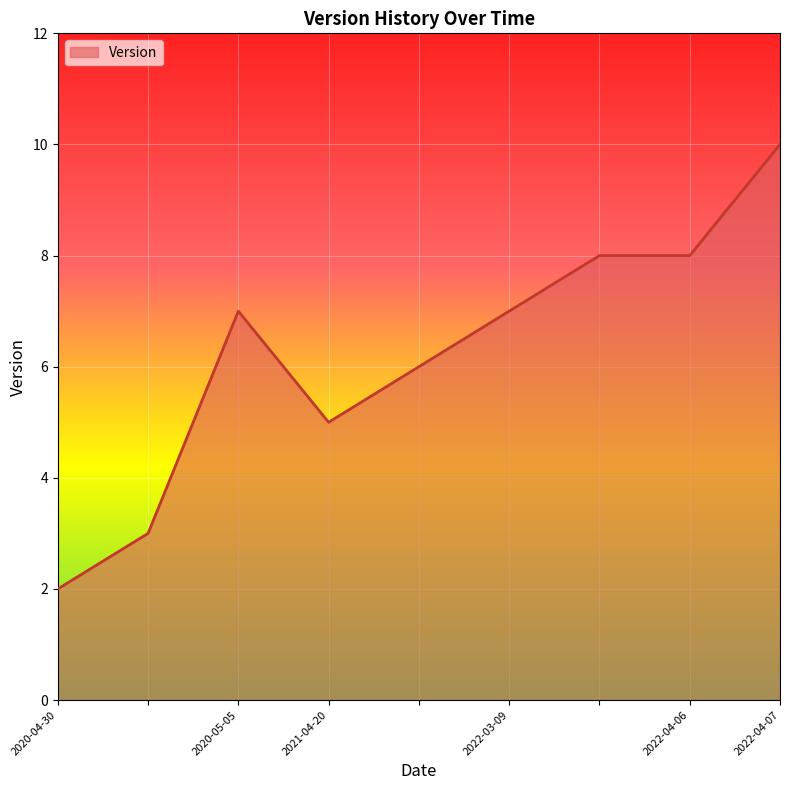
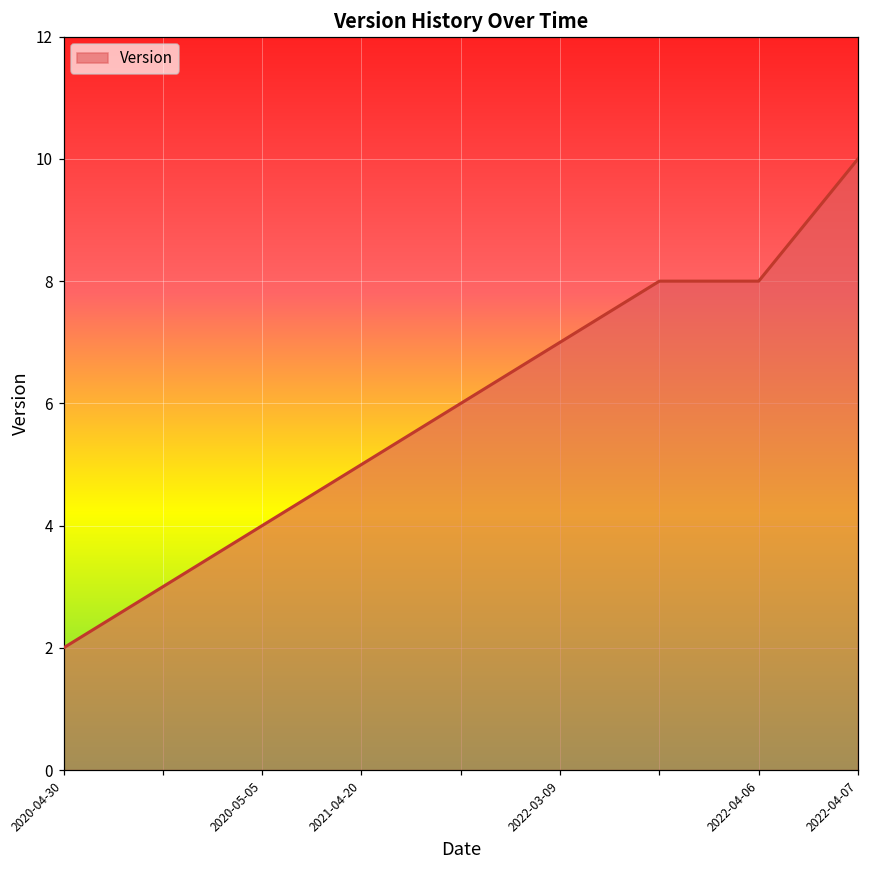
2020-05-05: 7 -> 4
